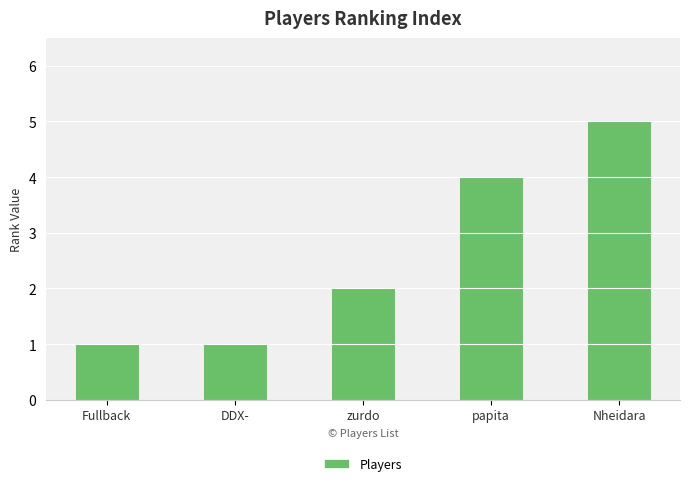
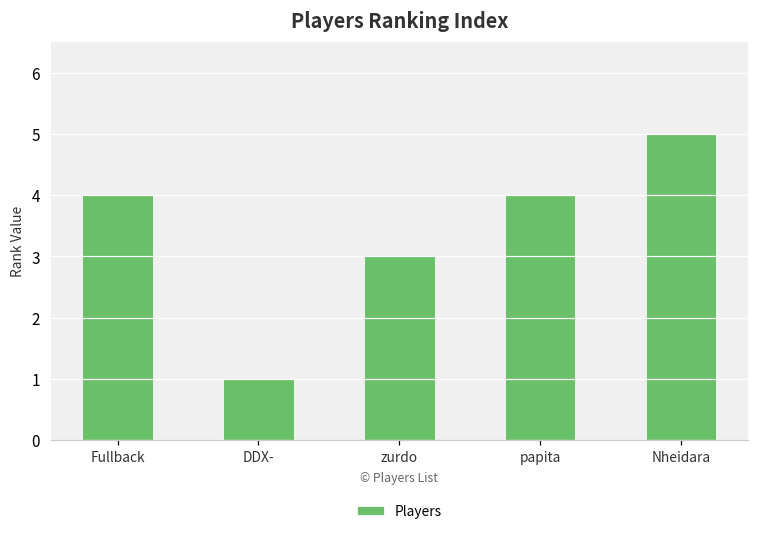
Fullback: 1 -> 4
zurdo: 2 -> 3
